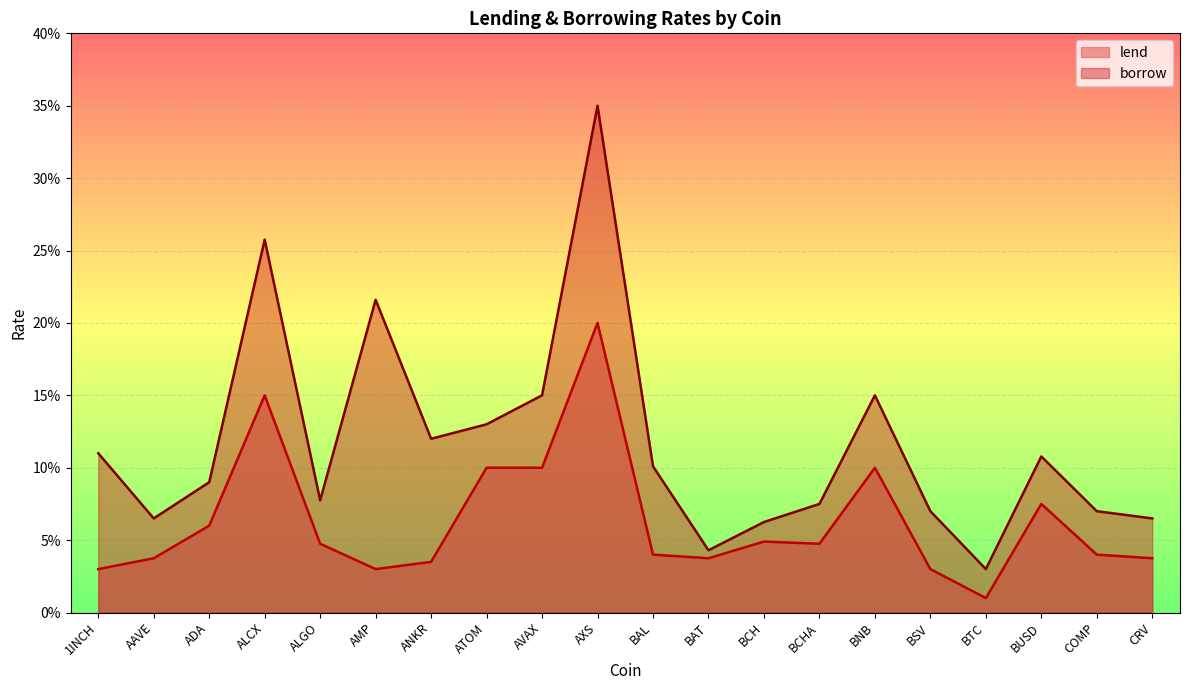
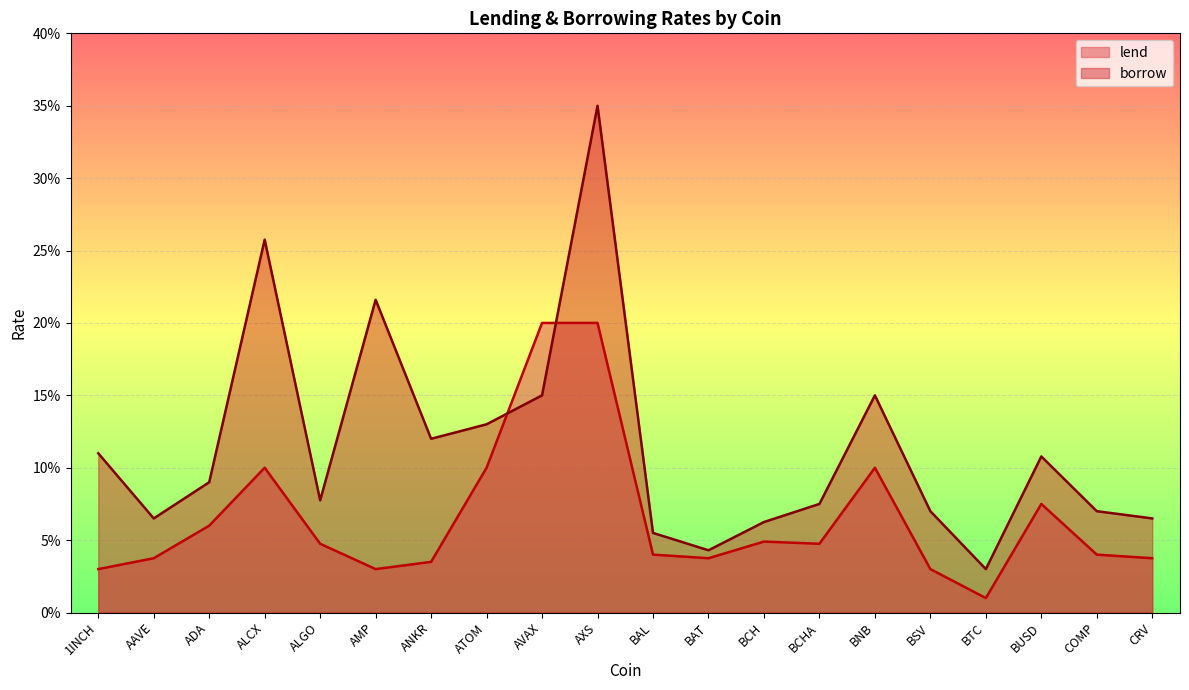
lend, ALCX: 15.0% -> 10.0%
lend, AVAX: 10.0% -> 20.0%
borrow, BAL: 10.1% -> 5.5%
